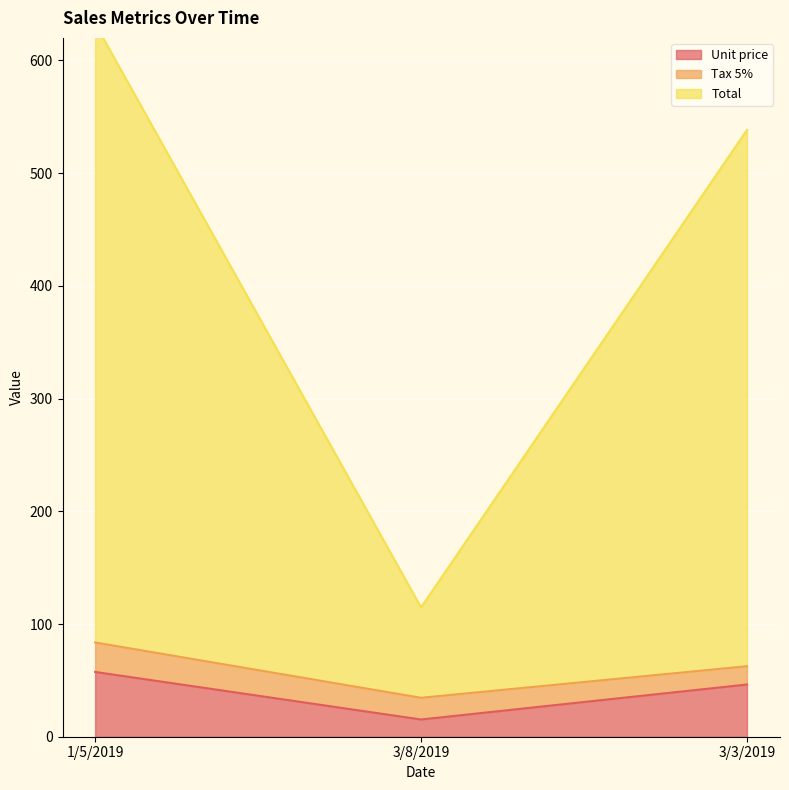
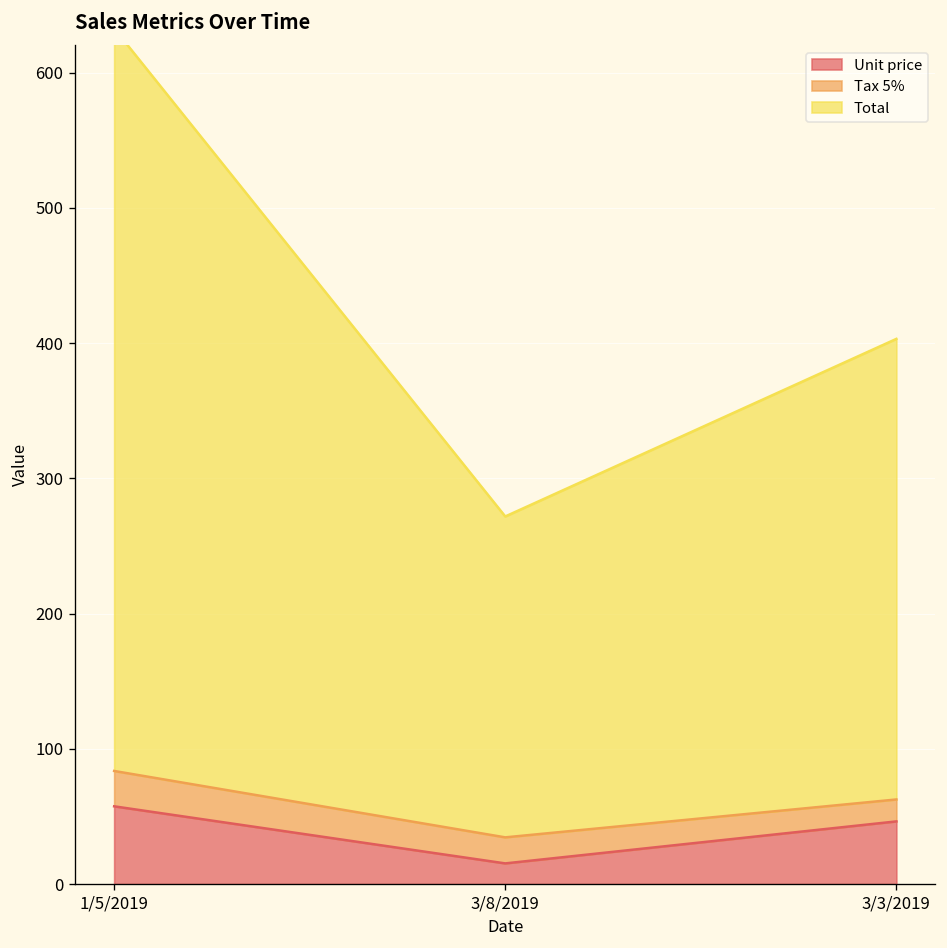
Total, 3/8/2019: 80 -> 237
Total, 3/3/2019: 476 -> 341
